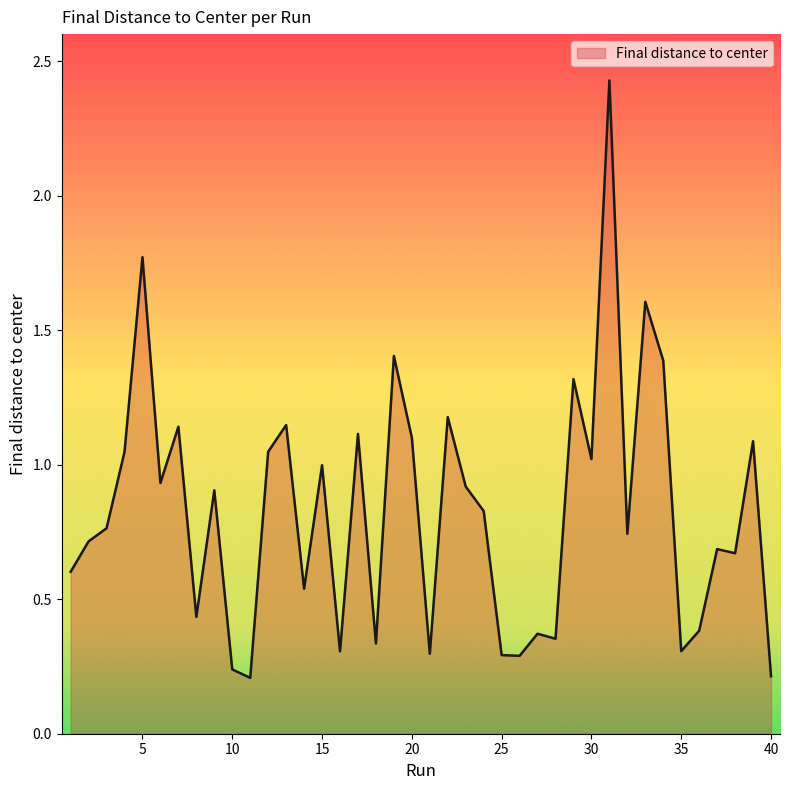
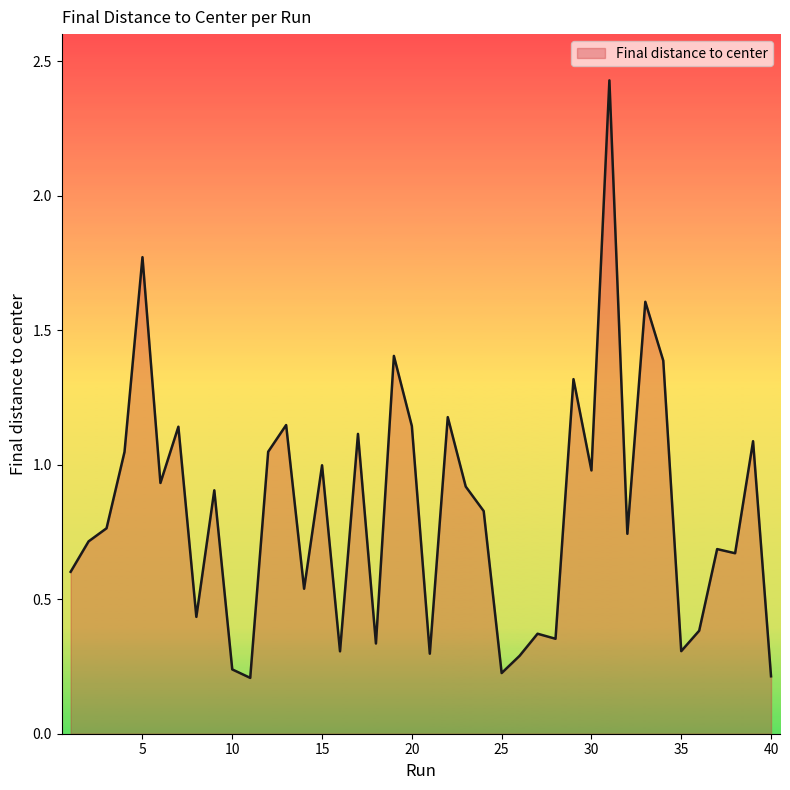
20: 1.10 -> 1.14
25: 0.29 -> 0.23
30: 1.02 -> 0.98
